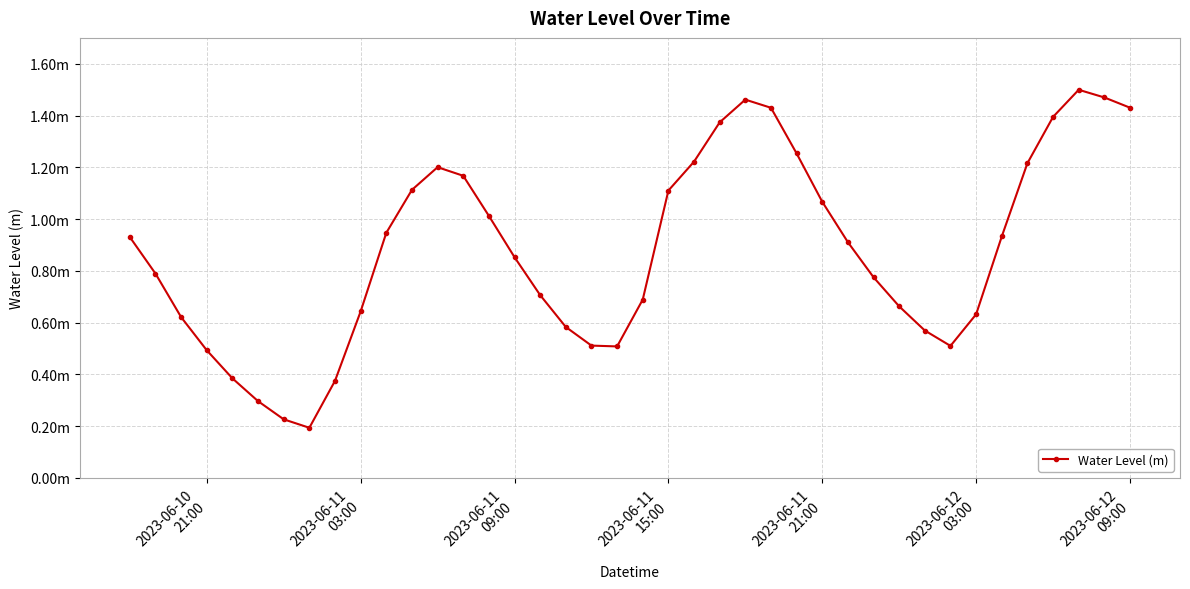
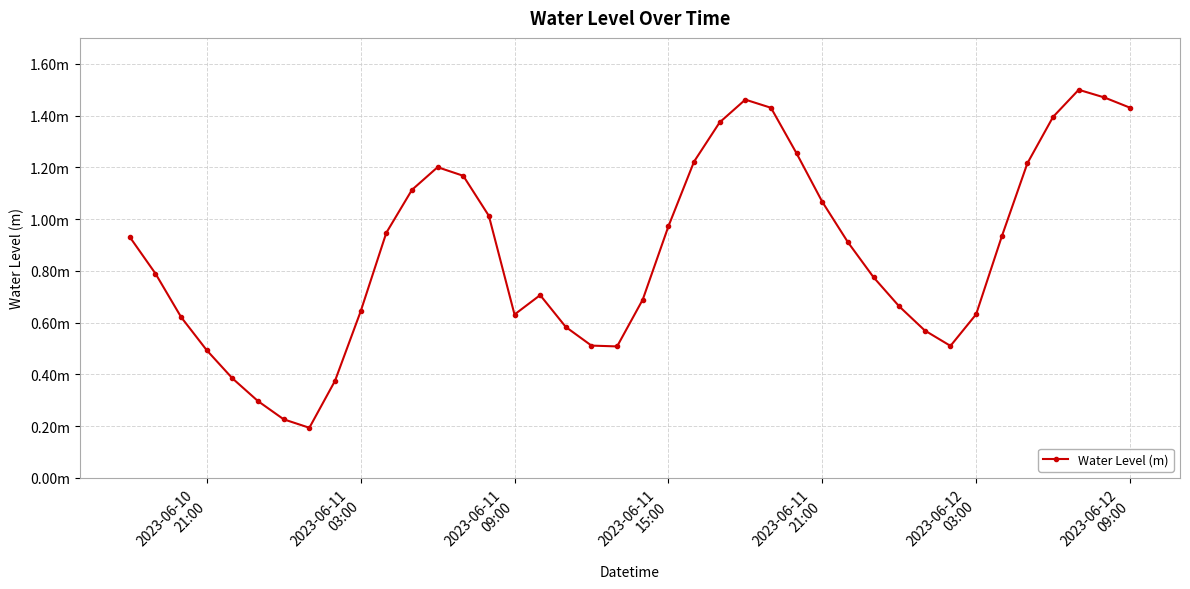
2023-06-11 09:00: 0.85m -> 0.63m
2023-06-11 15:00: 1.11m -> 0.97m
